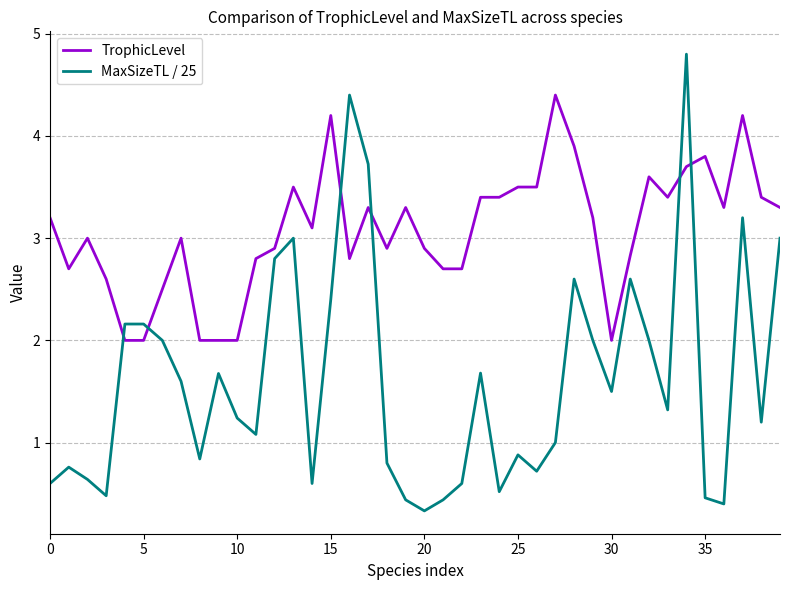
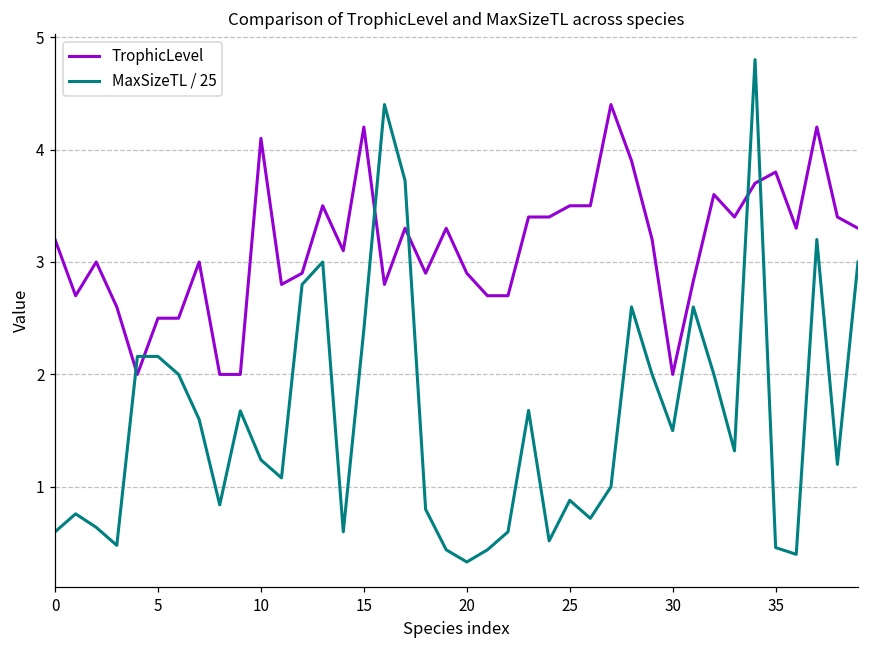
TrophicLevel, 5: 2.0 -> 2.5
TrophicLevel, 10: 2.0 -> 4.1
